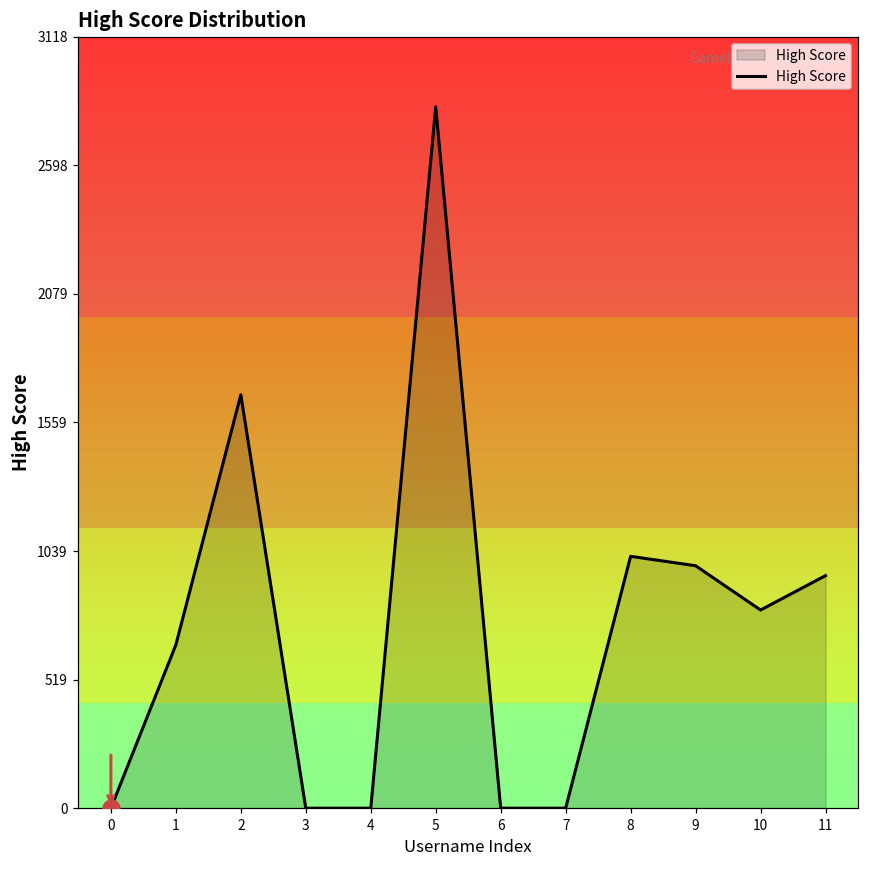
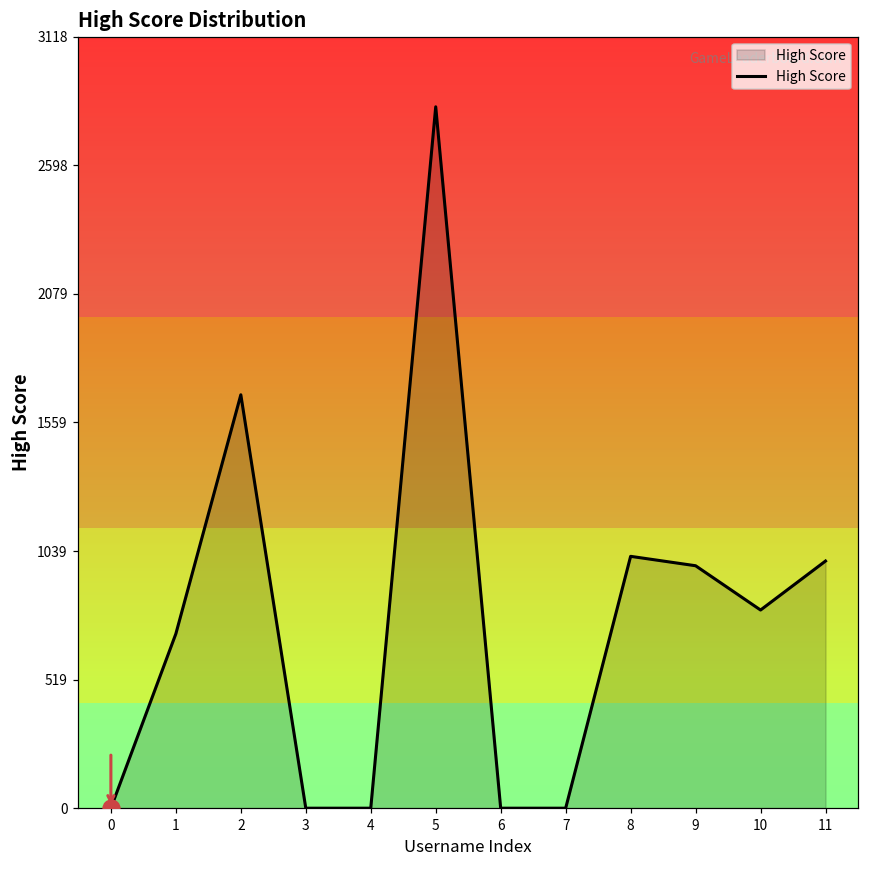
High Score, 1: 660 -> 710
High Score, 11: 940 -> 1000
